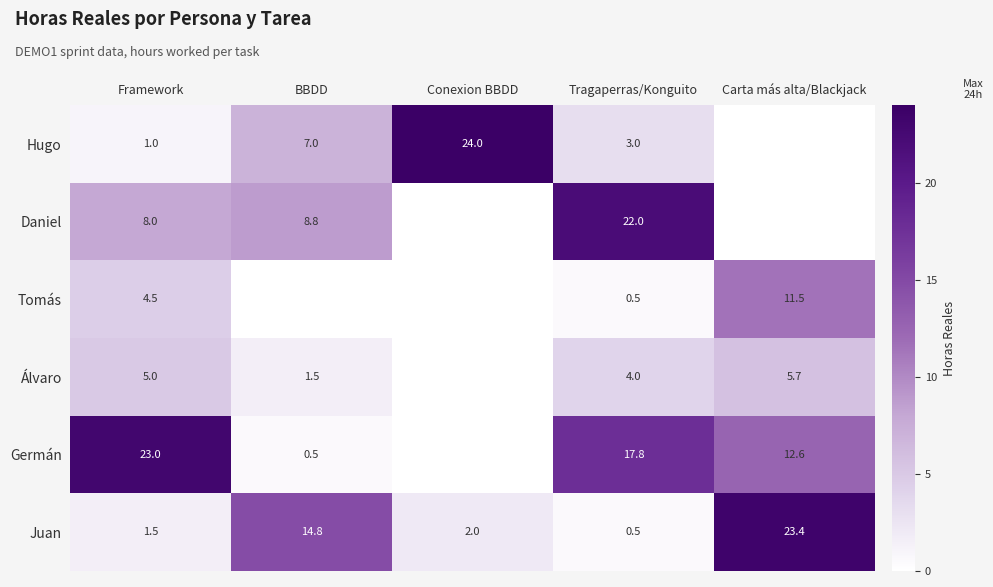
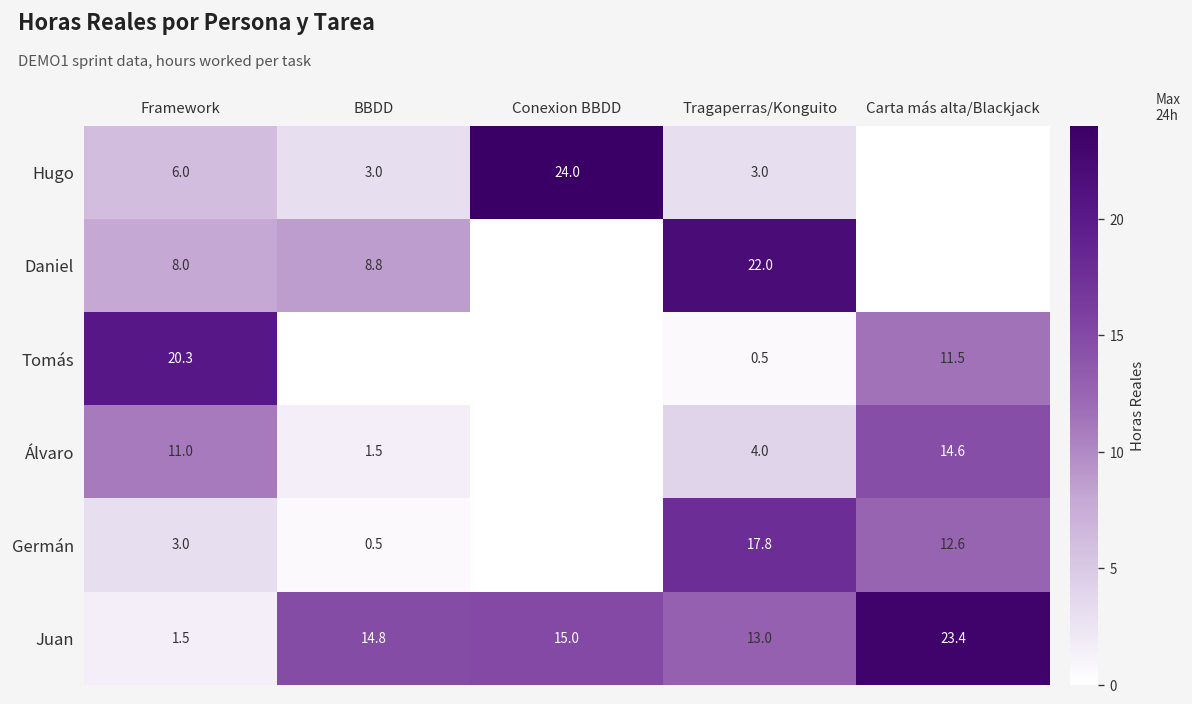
Hugo, Framework: 1.0 -> 6.0
Hugo, BBDD: 7.0 -> 3.0
Tomás, Framework: 4.5 -> 20.3
Álvaro, Framework: 5.0 -> 11.0
Álvaro, Carta más alta/Blackjack: 5.7 -> 14.6
Germán, Framework: 23.0 -> 3.0
Juan, Conexion BBDD: 2.0 -> 15.0
Juan, Tragaperras/Konguito: 0.5 -> 13.0
